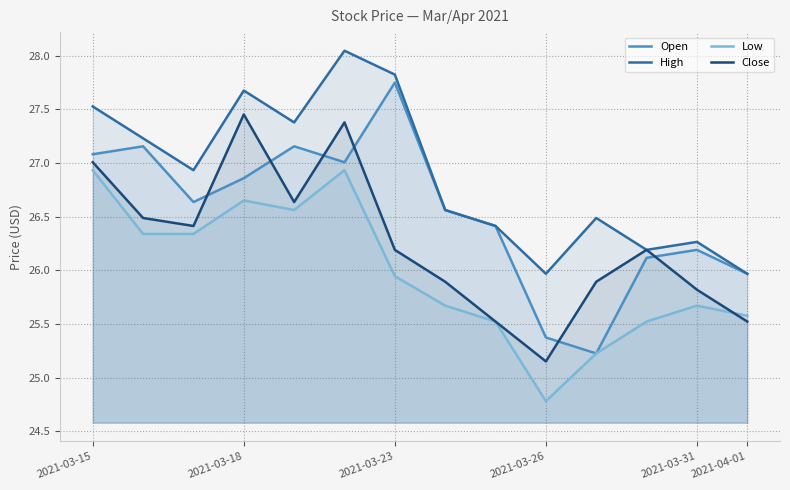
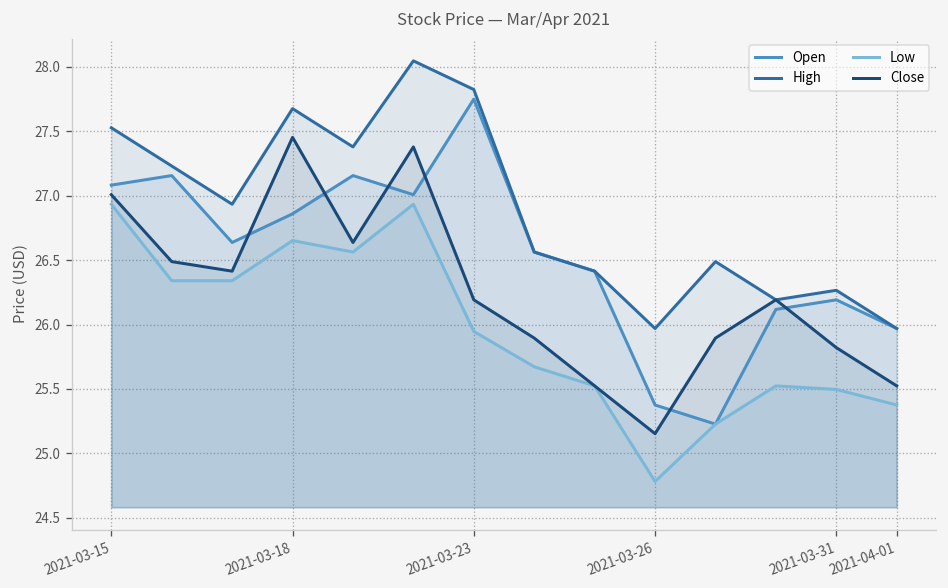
Low, 2021-03-31: 25.67 -> 25.50
Low, 2021-04-01: 25.58 -> 25.38
